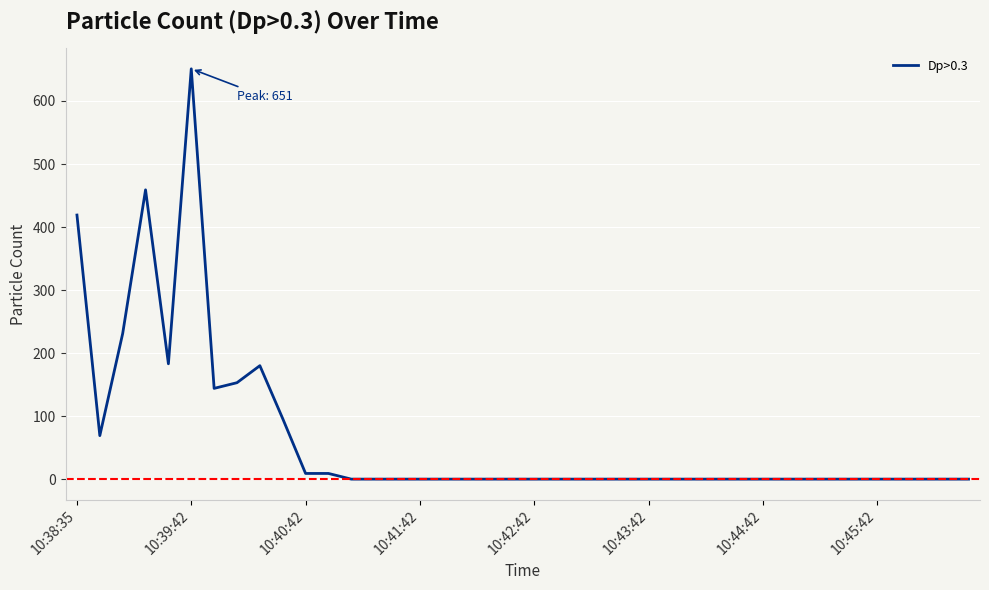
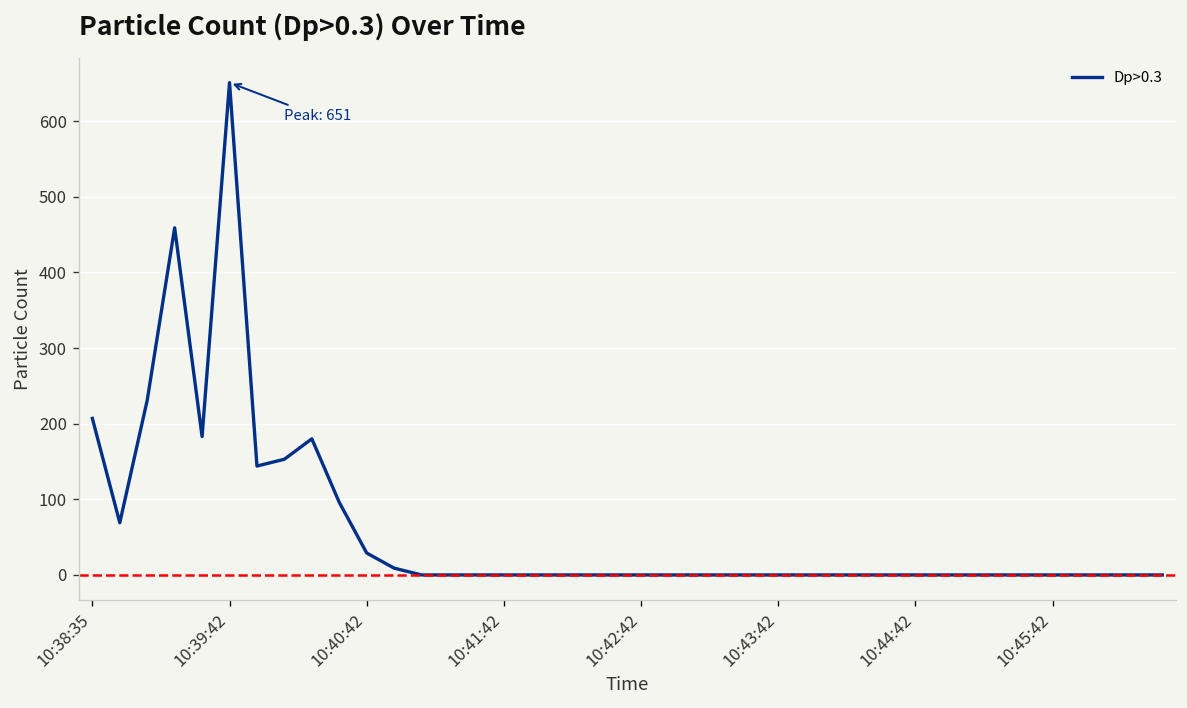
10:38:35: 420 -> 210
10:40:42: 10 -> 30
